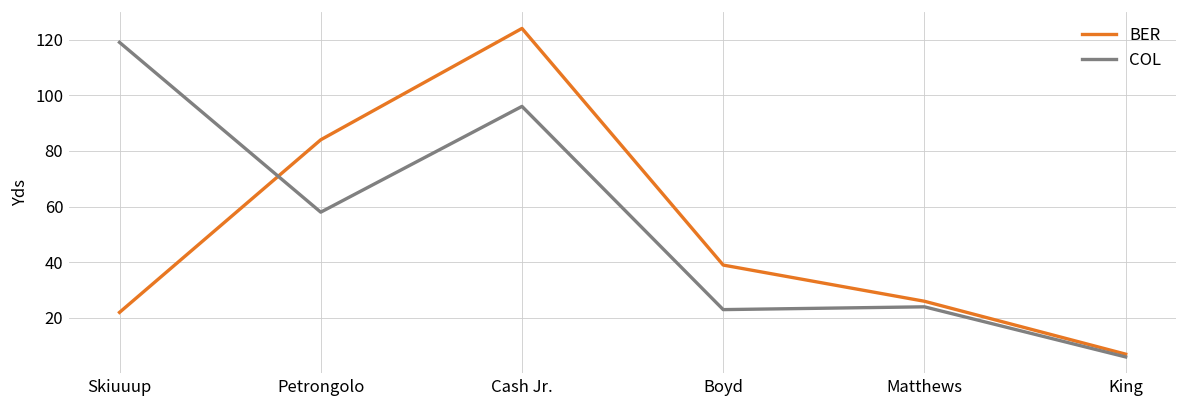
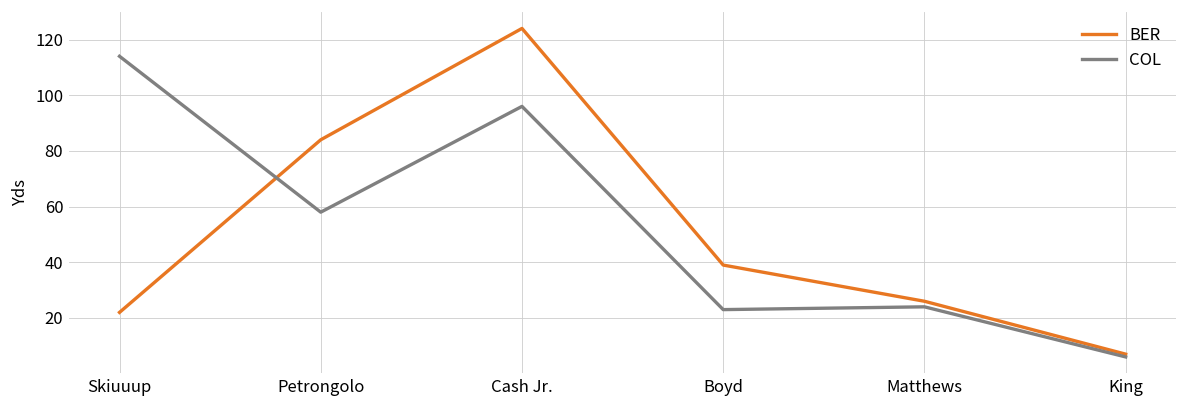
COL, Skiuuup: 119 -> 114
